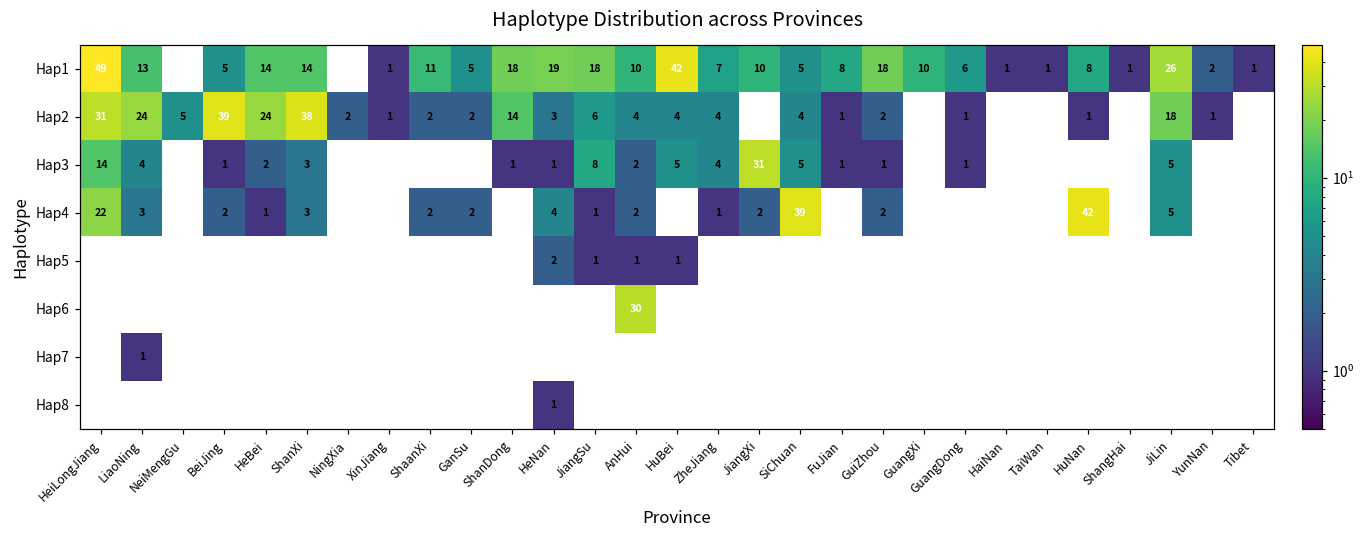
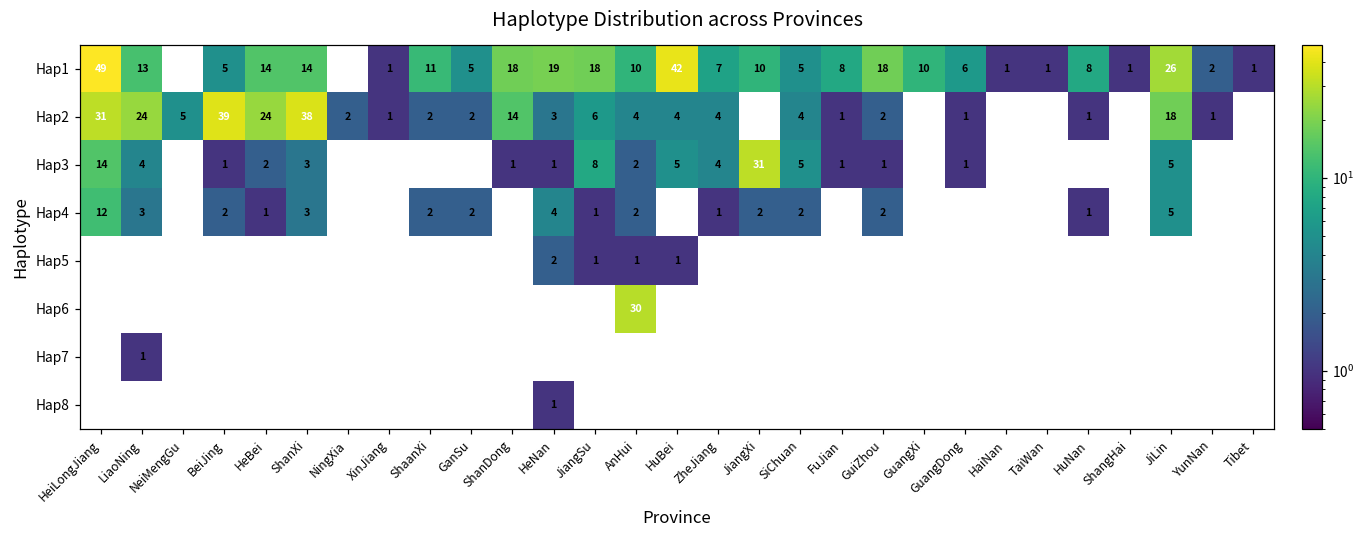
Hap4, HeiLongJiang: 22 -> 12
Hap4, SiChuan: 39 -> 2
Hap4, HuNan: 42 -> 1
